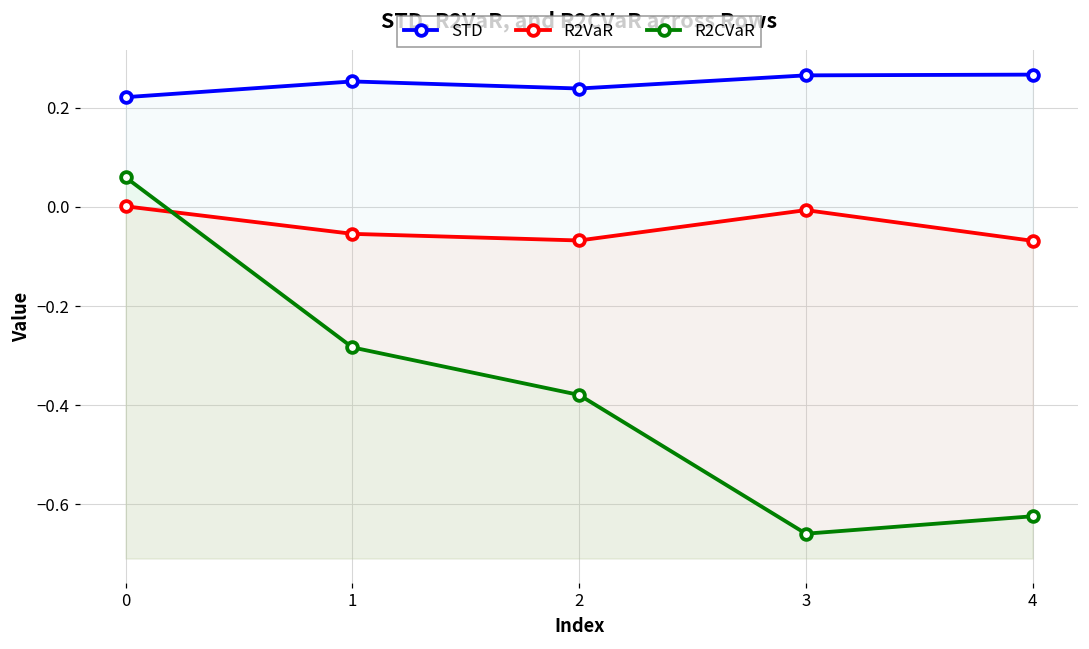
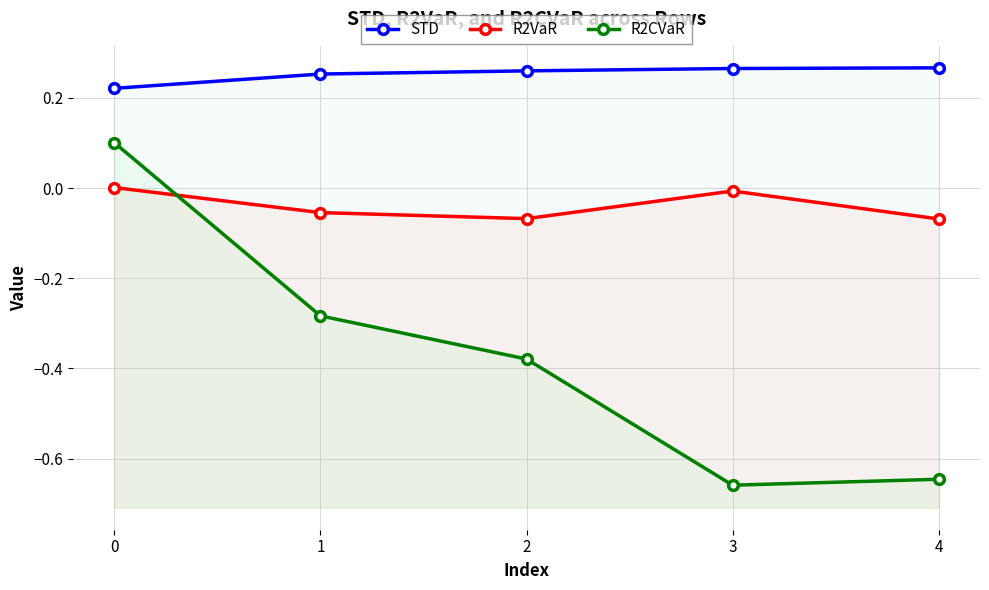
R2CVaR, 0: 0.06 -> 0.10
STD, 2: 0.24 -> 0.26
R2CVaR, 4: -0.62 -> -0.65
